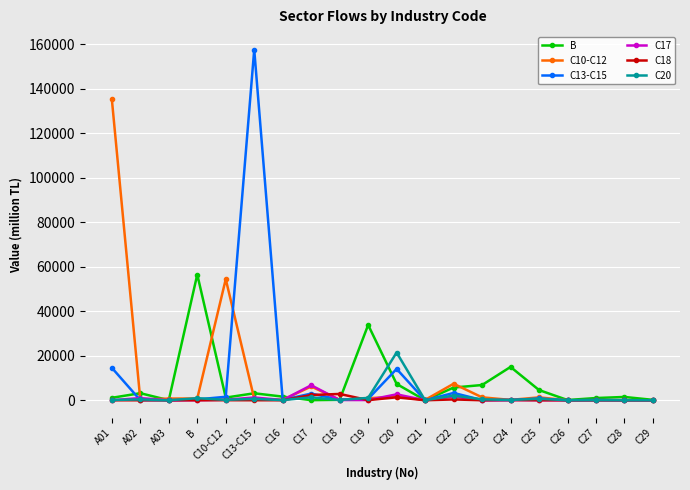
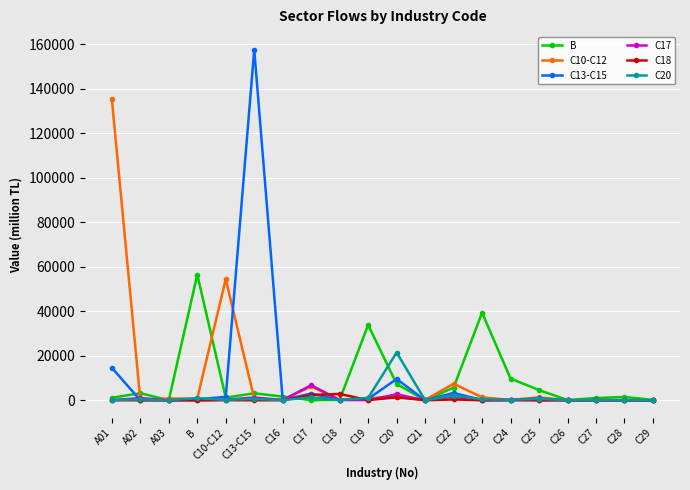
C13-C15, C20: 14000 -> 10000
B, C23: 7000 -> 39000
B, C24: 15000 -> 10000
